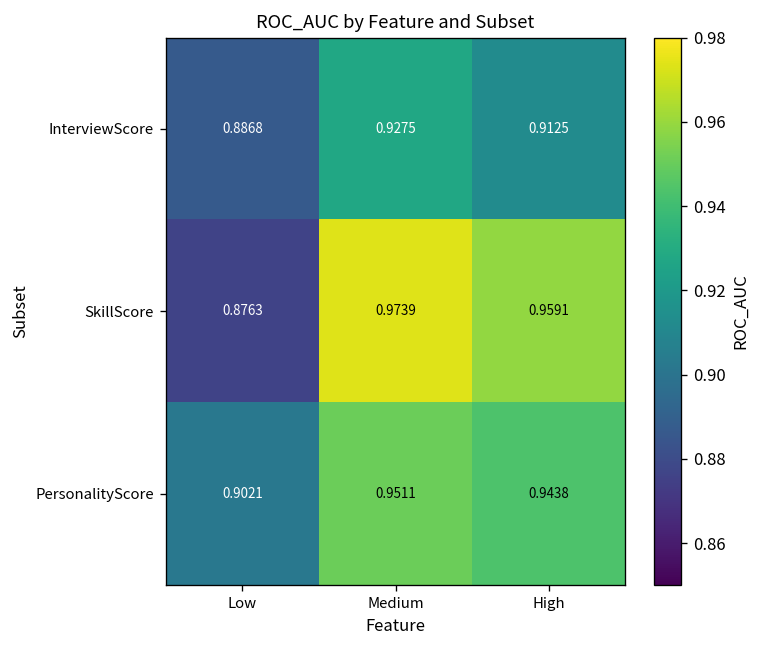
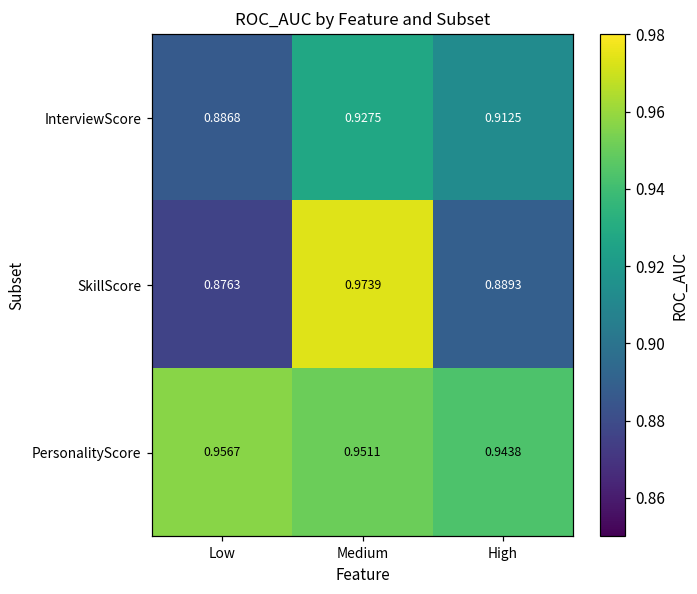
SkillScore, High: 0.9591 -> 0.8893
PersonalityScore, Low: 0.9021 -> 0.9567
